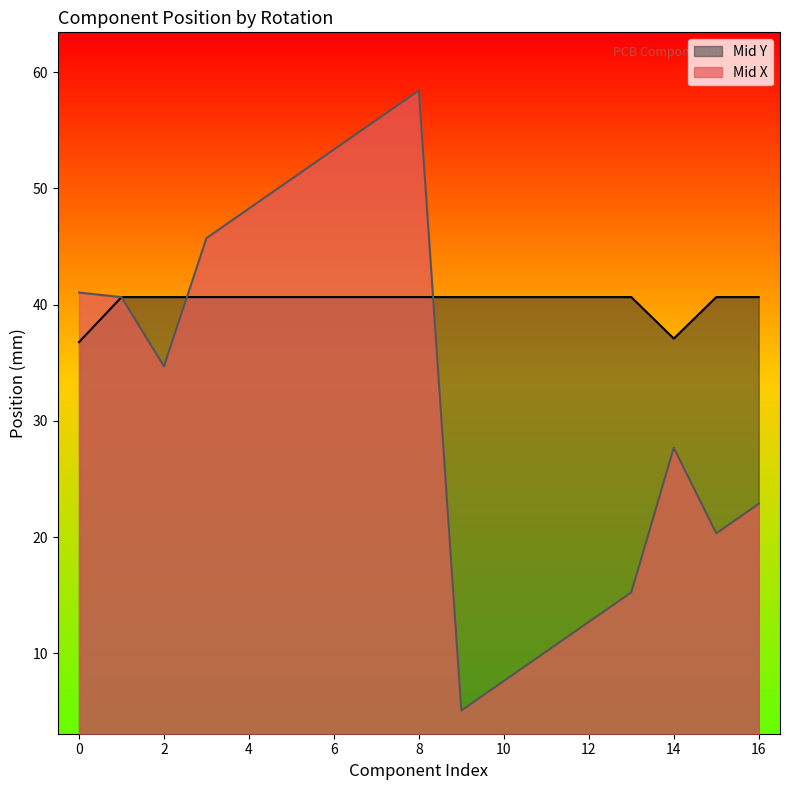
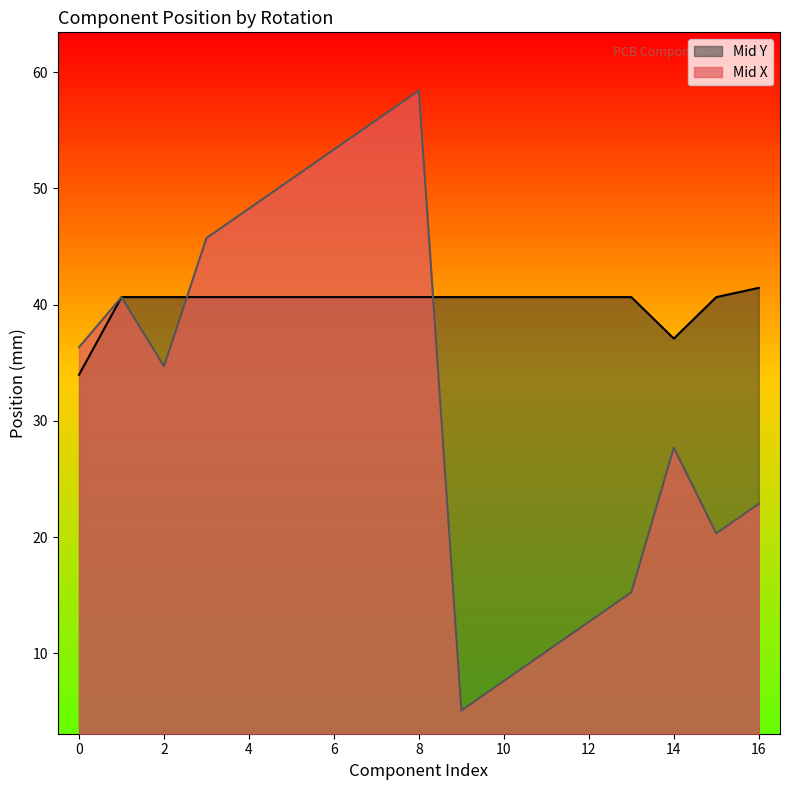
Mid Y, 0: 36.8 -> 34.0
Mid X, 0: 41.0 -> 36.3
Mid Y, 16: 40.6 -> 41.4
